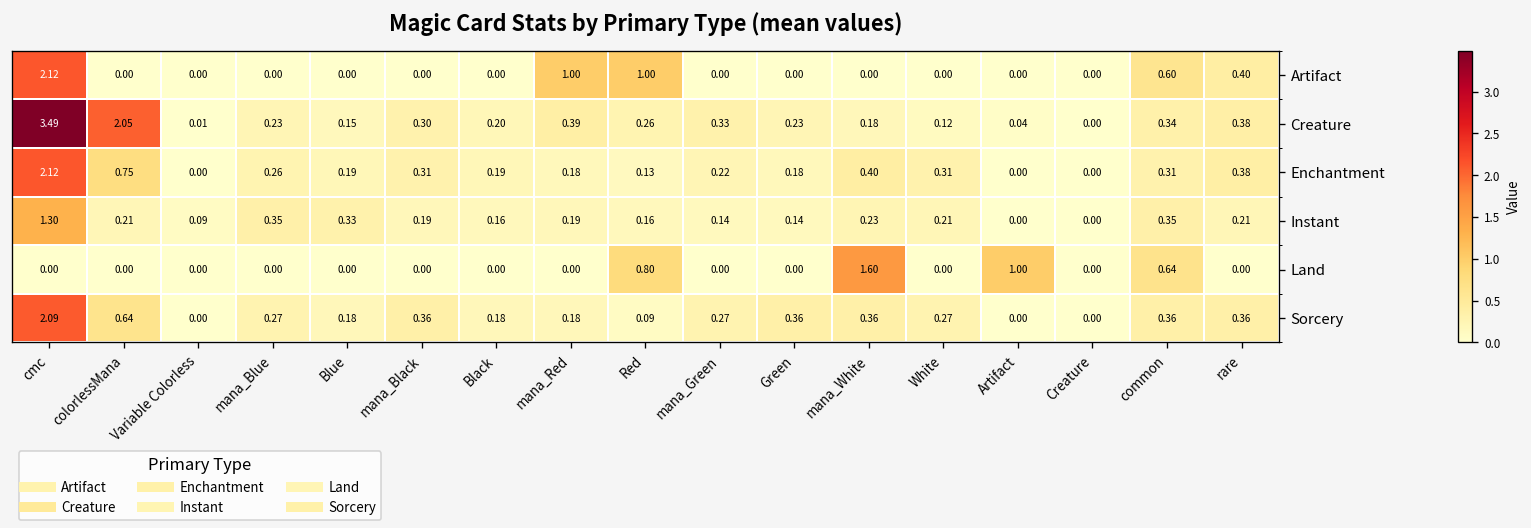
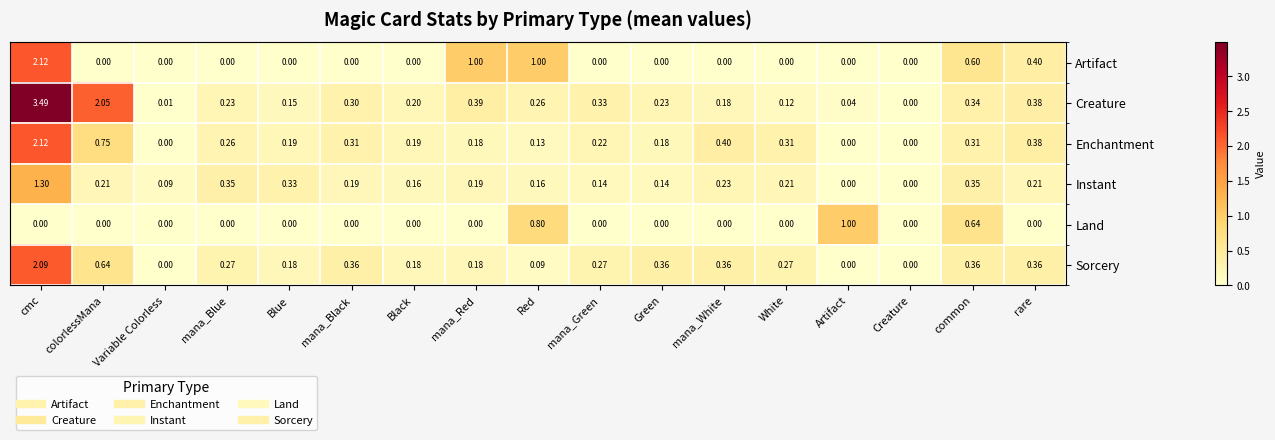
Land, mana_White: 1.60 -> 0.00
